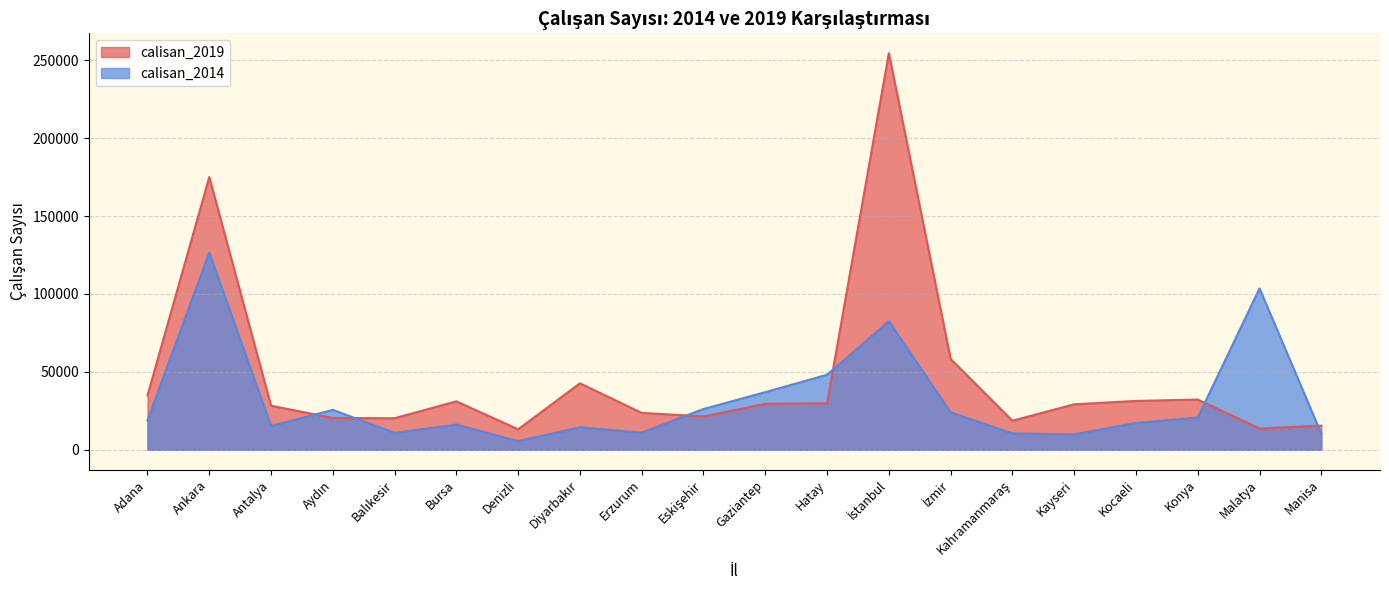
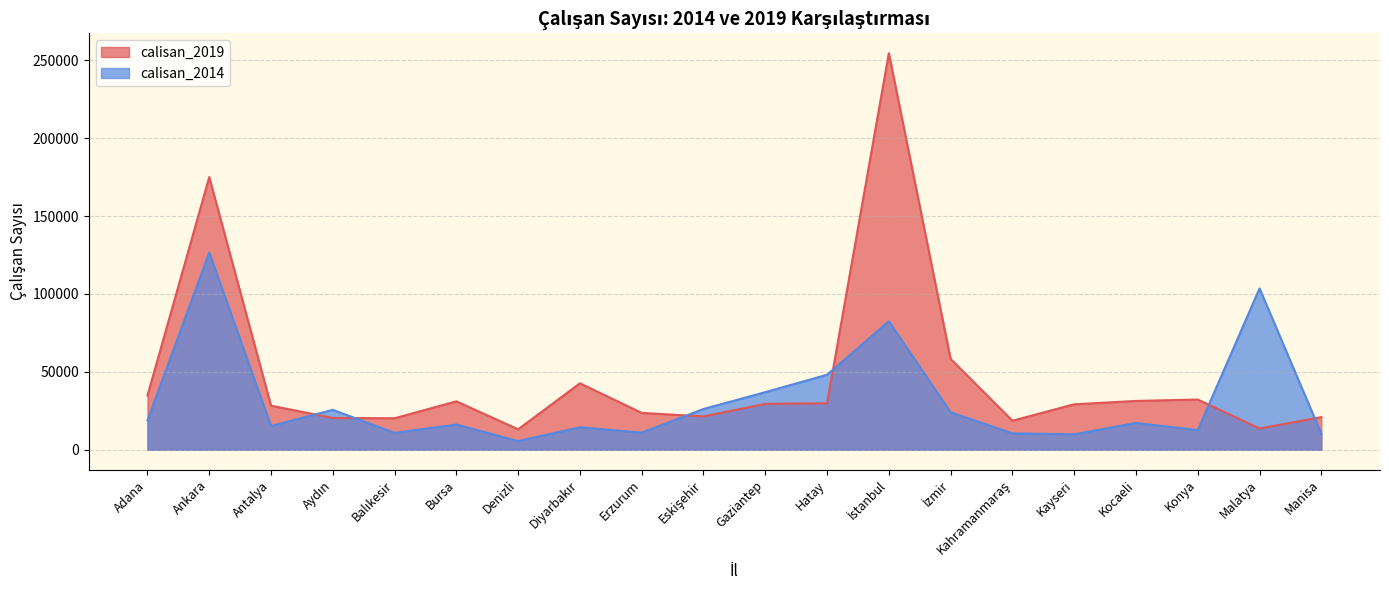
calisan_2014, Konya: 21000 -> 13000
calisan_2019, Manisa: 15000 -> 21000
